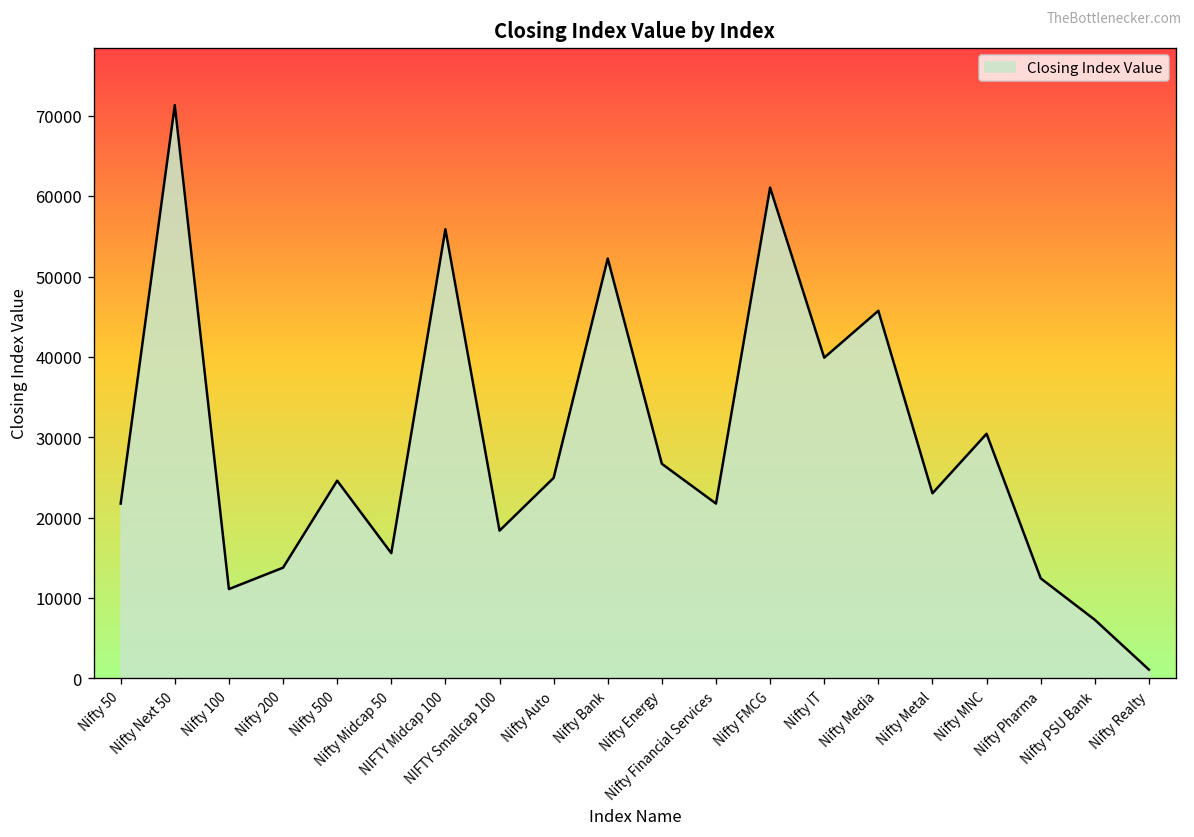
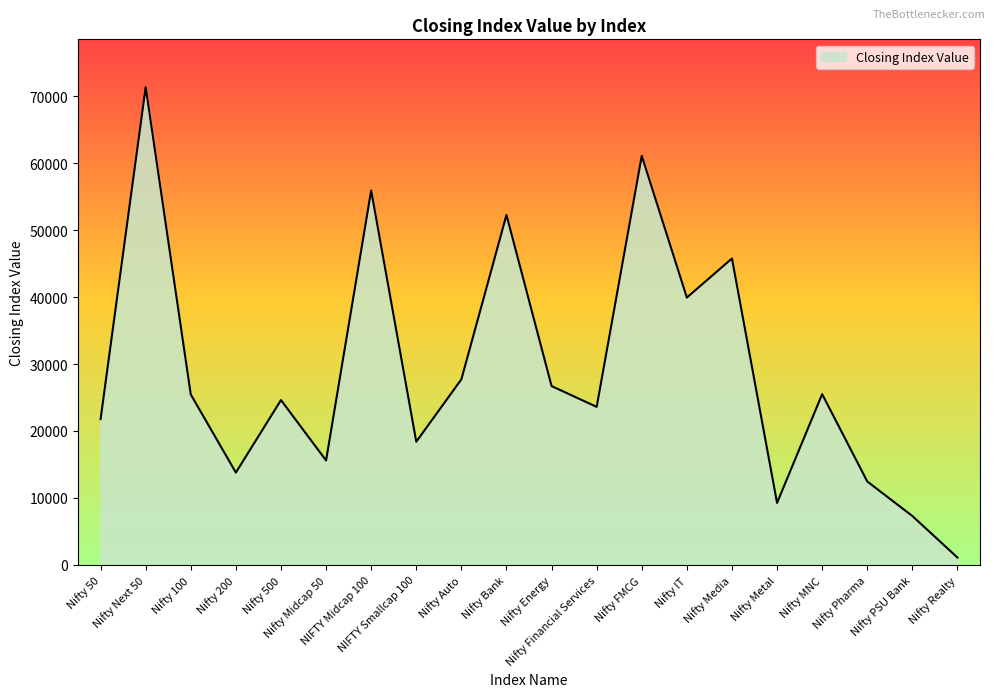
Nifty 100: 11000 -> 25000
Nifty Auto: 25000 -> 28000
Nifty Financial Services: 22000 -> 24000
Nifty Metal: 23000 -> 9000
Nifty MNC: 30000 -> 25000
